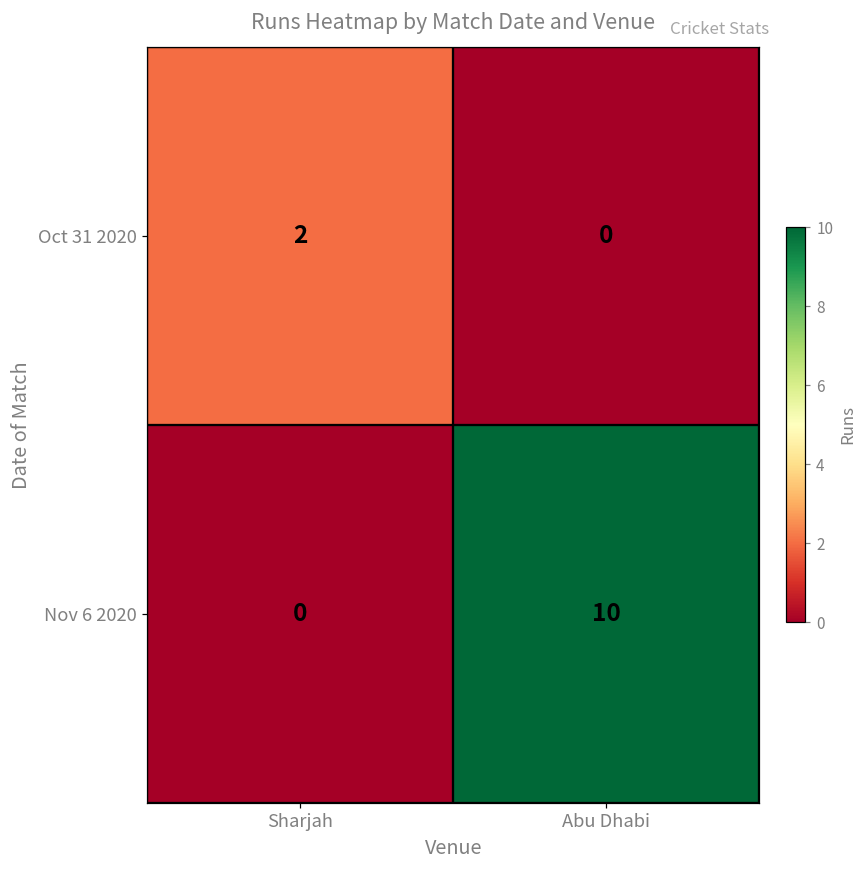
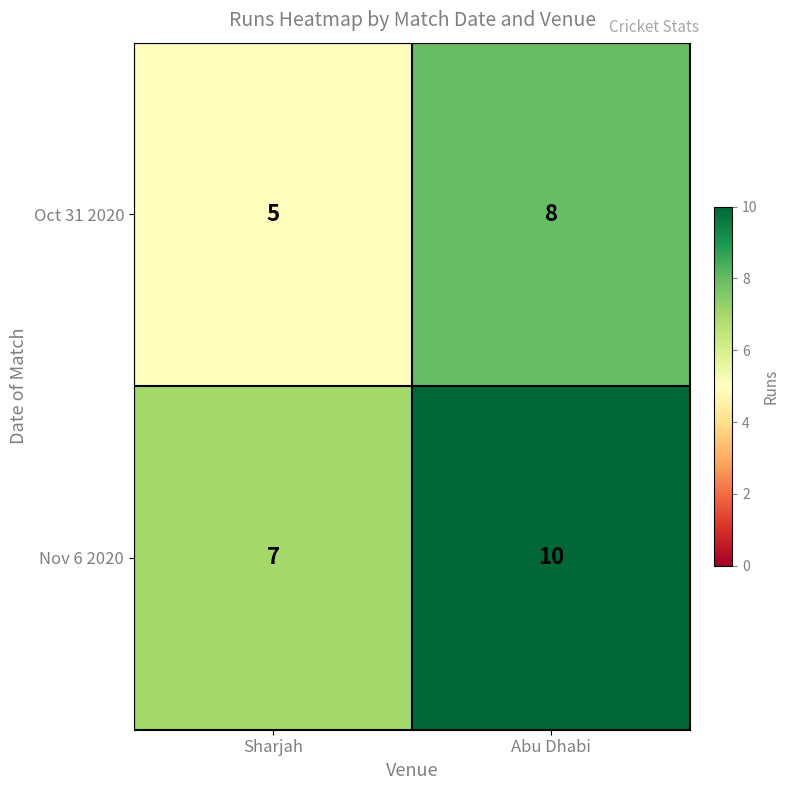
Oct 31 2020, Sharjah: 2 -> 5
Oct 31 2020, Abu Dhabi: 0 -> 8
Nov 6 2020, Sharjah: 0 -> 7
